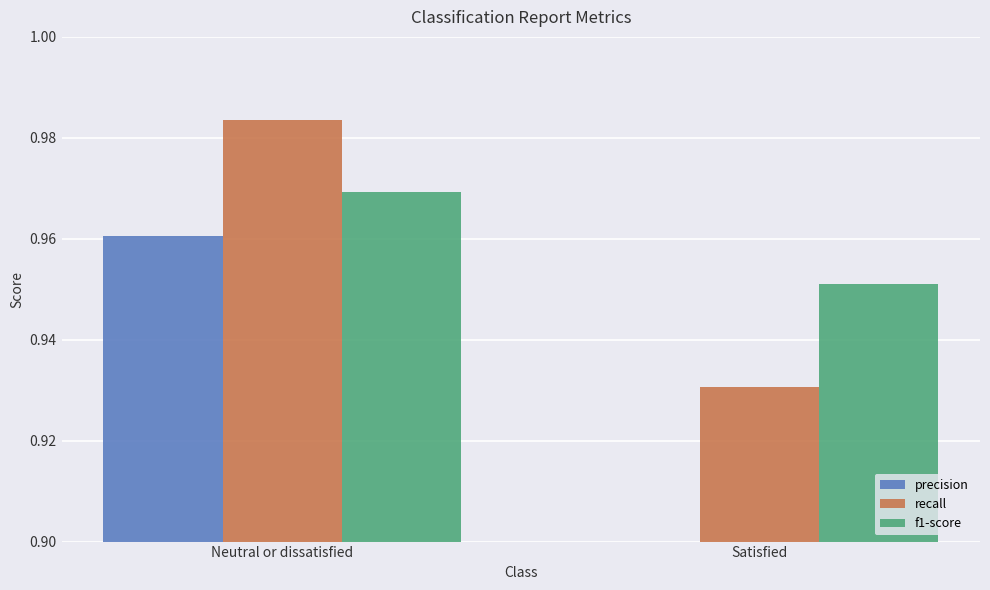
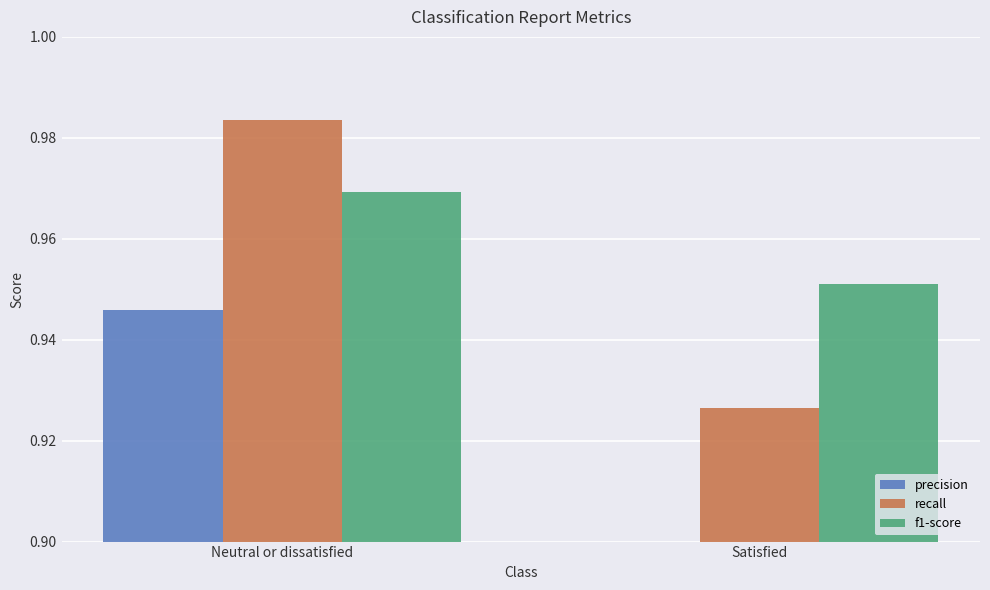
precision, Neutral or dissatisfied: 0.961 -> 0.946
recall, Satisfied: 0.931 -> 0.926
